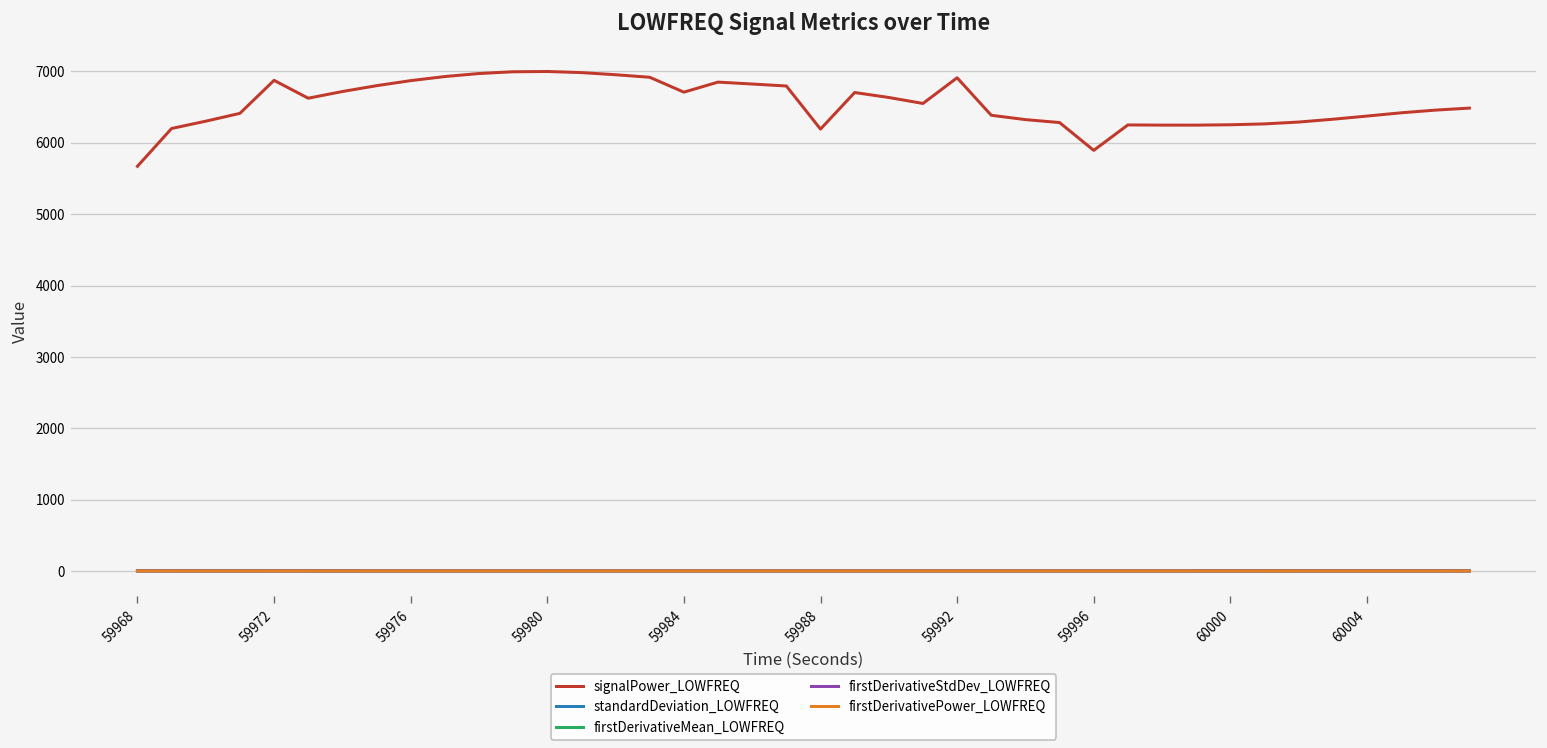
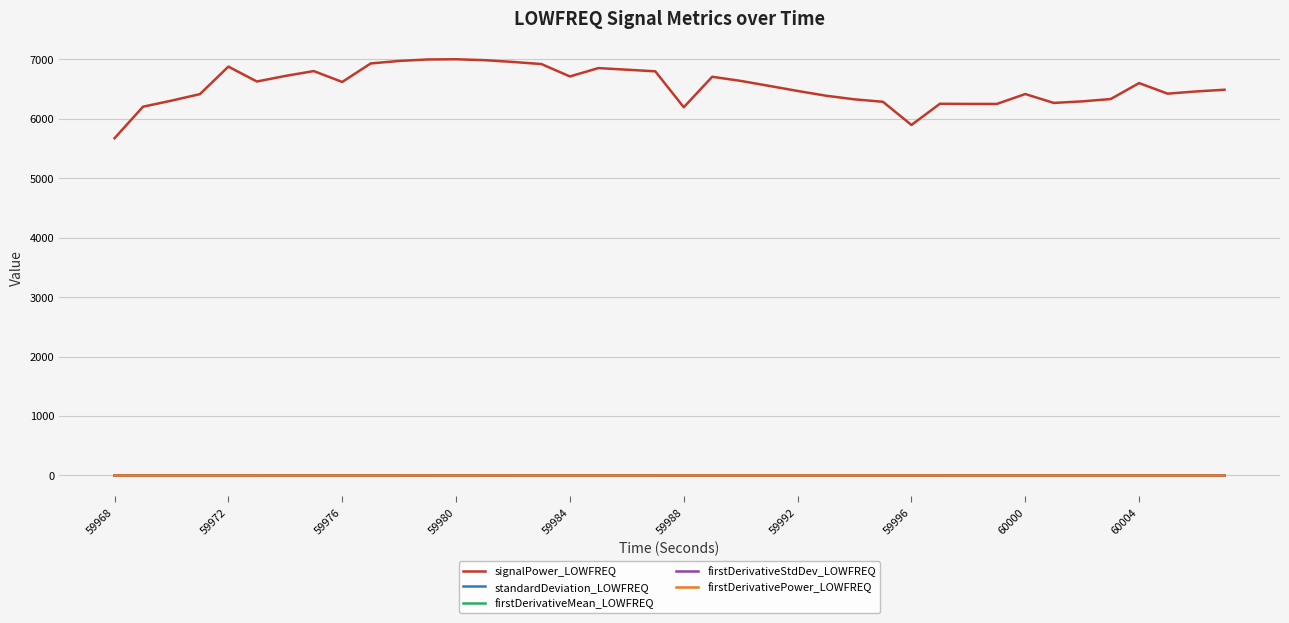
signalPower_LOWFREQ, 59976: 6900 -> 6600
signalPower_LOWFREQ, 59992: 6900 -> 6500
signalPower_LOWFREQ, 60000: 6300 -> 6400
signalPower_LOWFREQ, 60004: 6400 -> 6600
